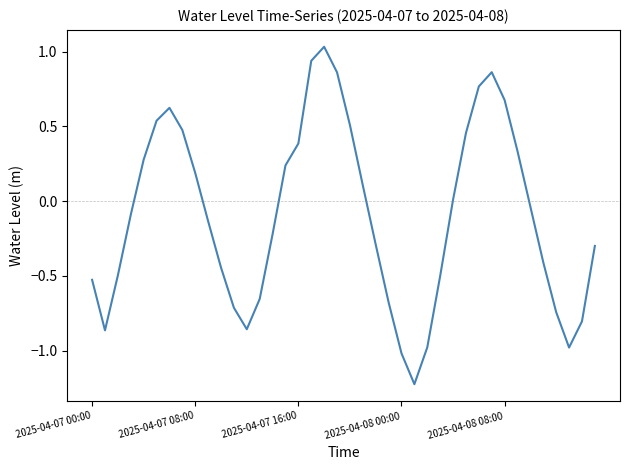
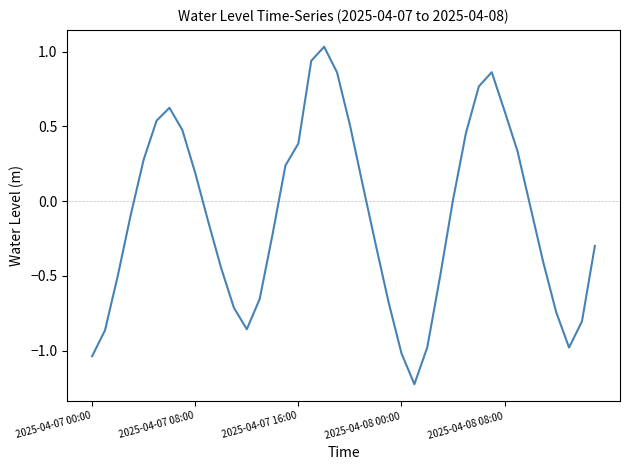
2025-04-07 00:00: -0.53 -> -1.04
2025-04-08 08:00: 0.68 -> 0.60
